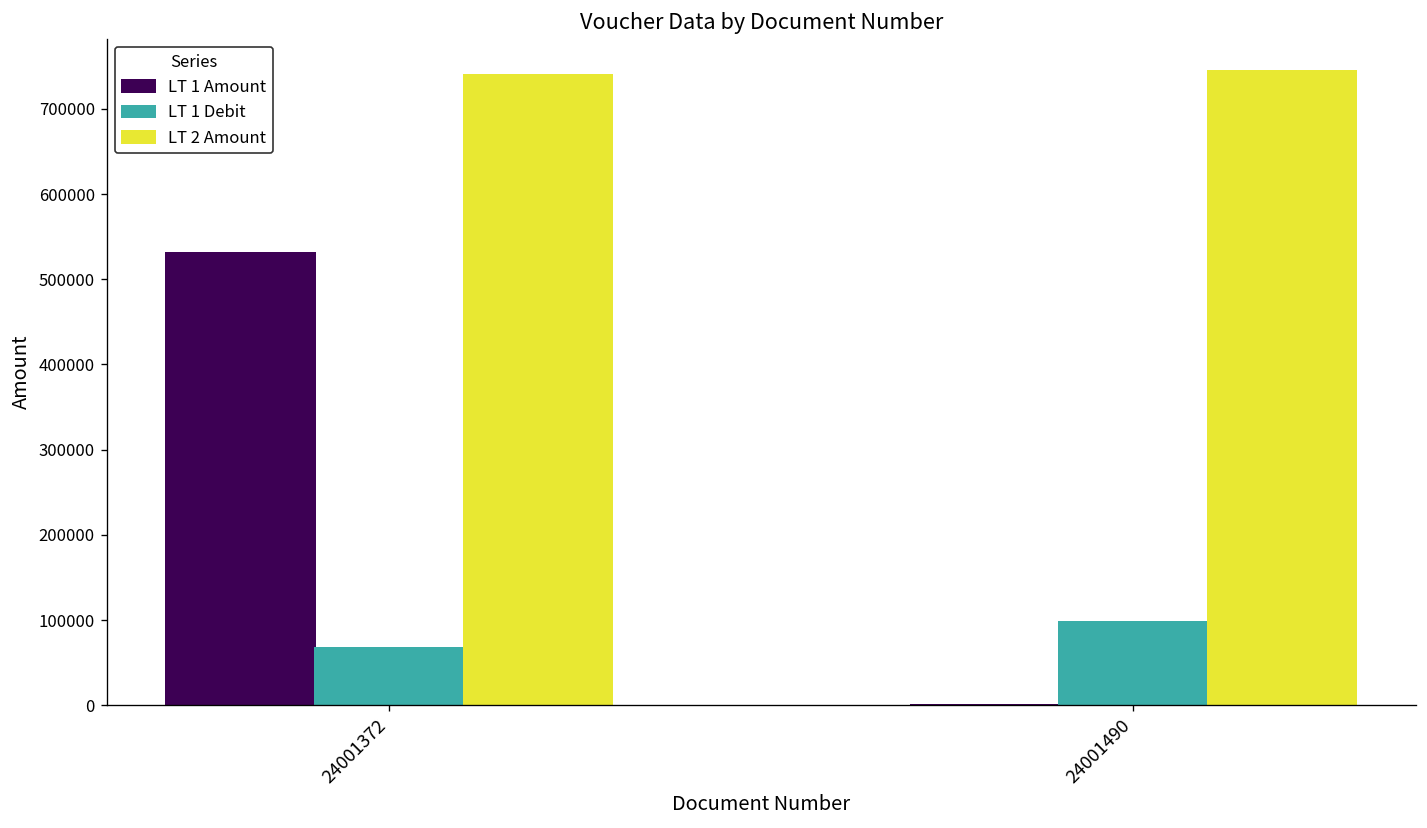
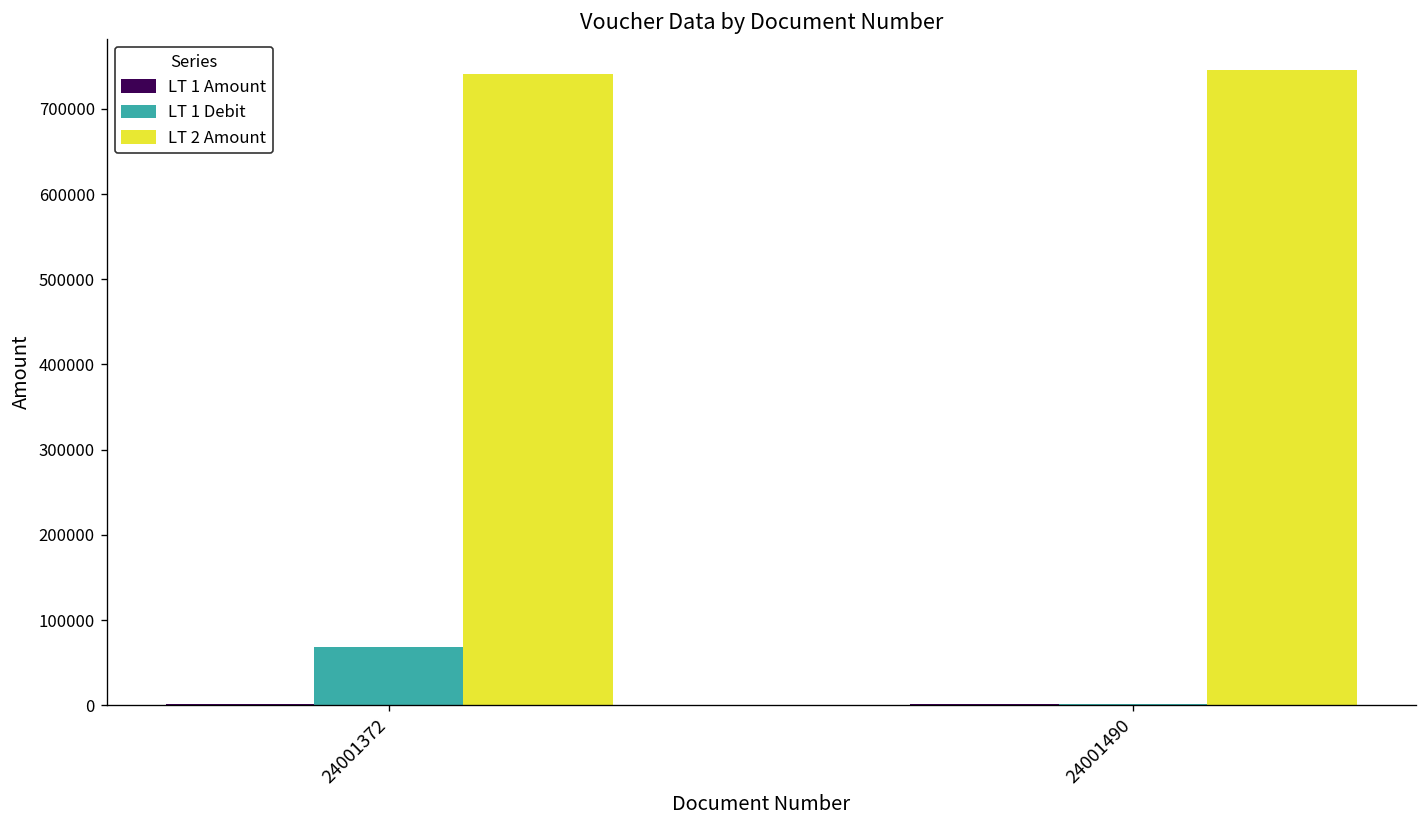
LT 1 Amount, 24001372: 530000 -> 0
LT 1 Debit, 24001490: 100000 -> 0
